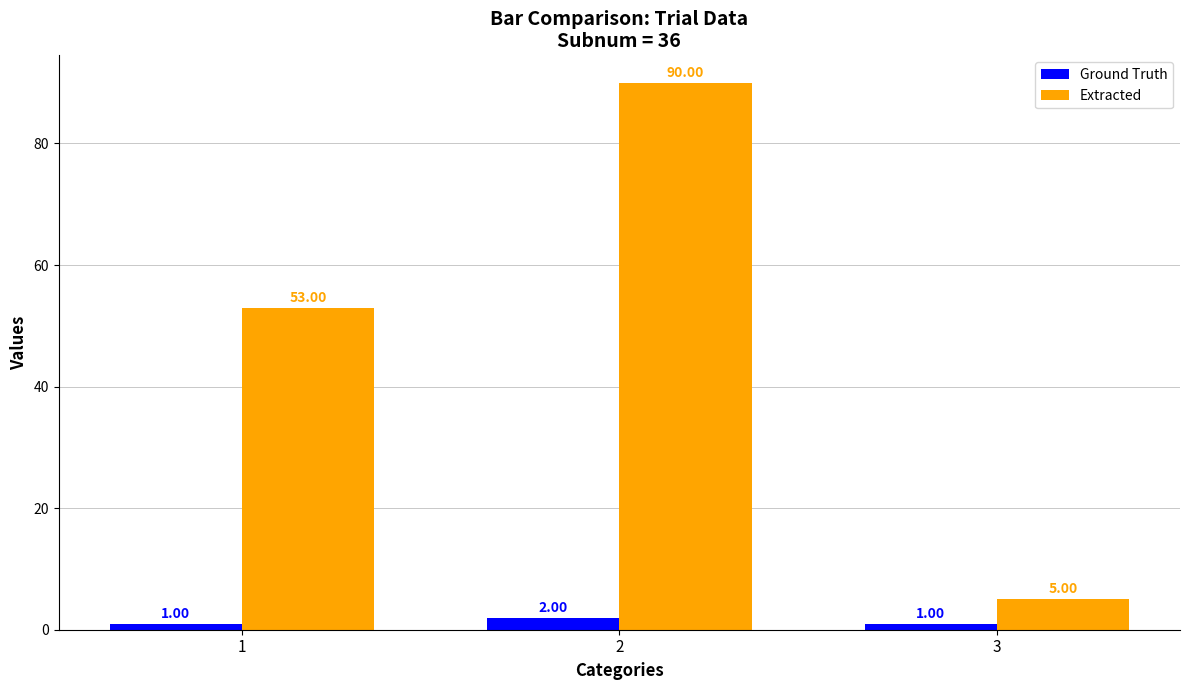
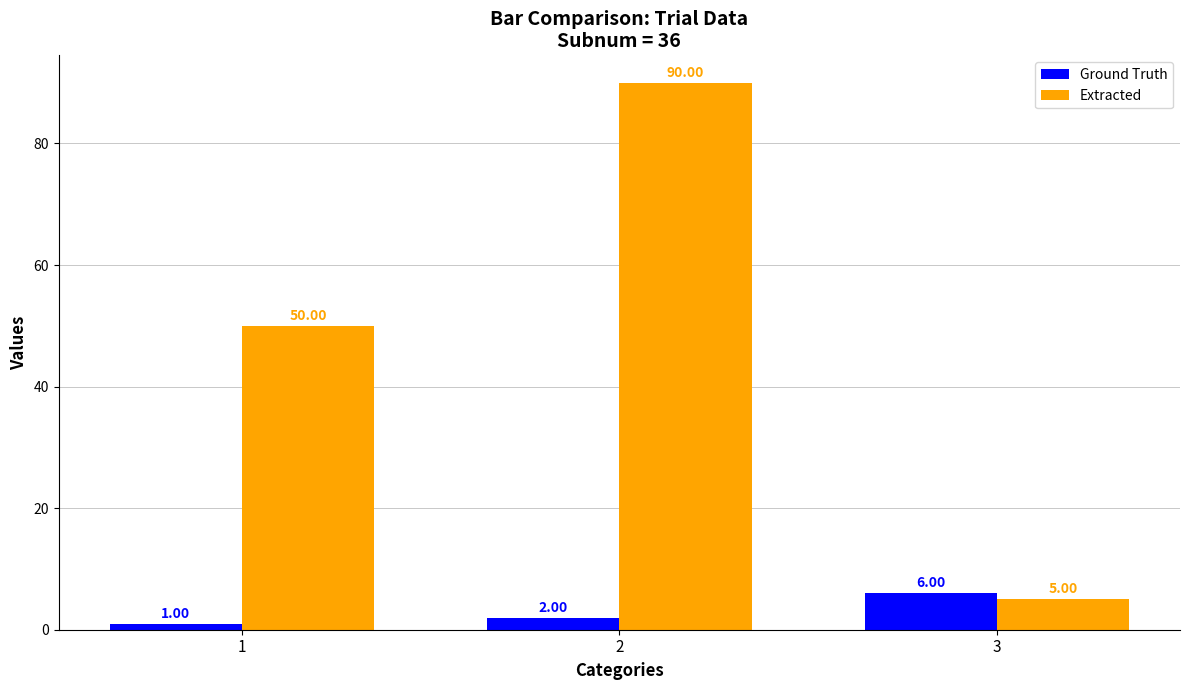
Extracted, 1: 53.00 -> 50.00
Ground Truth, 3: 1.00 -> 6.00
